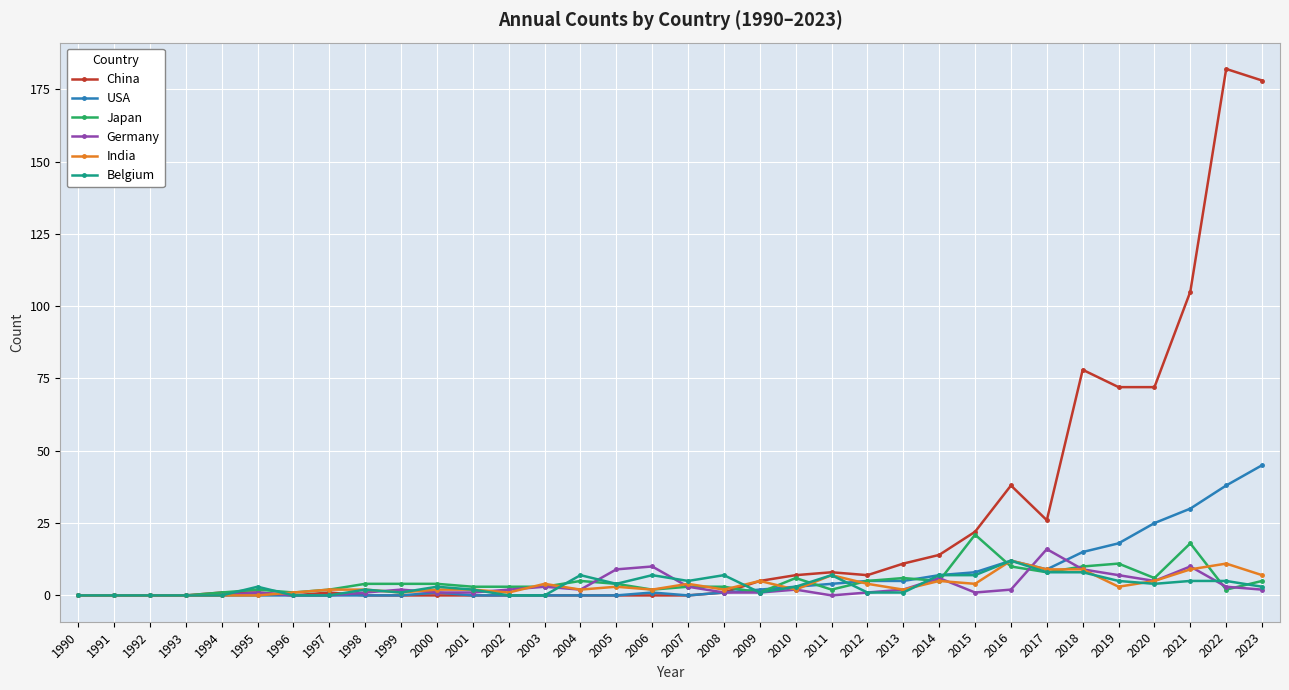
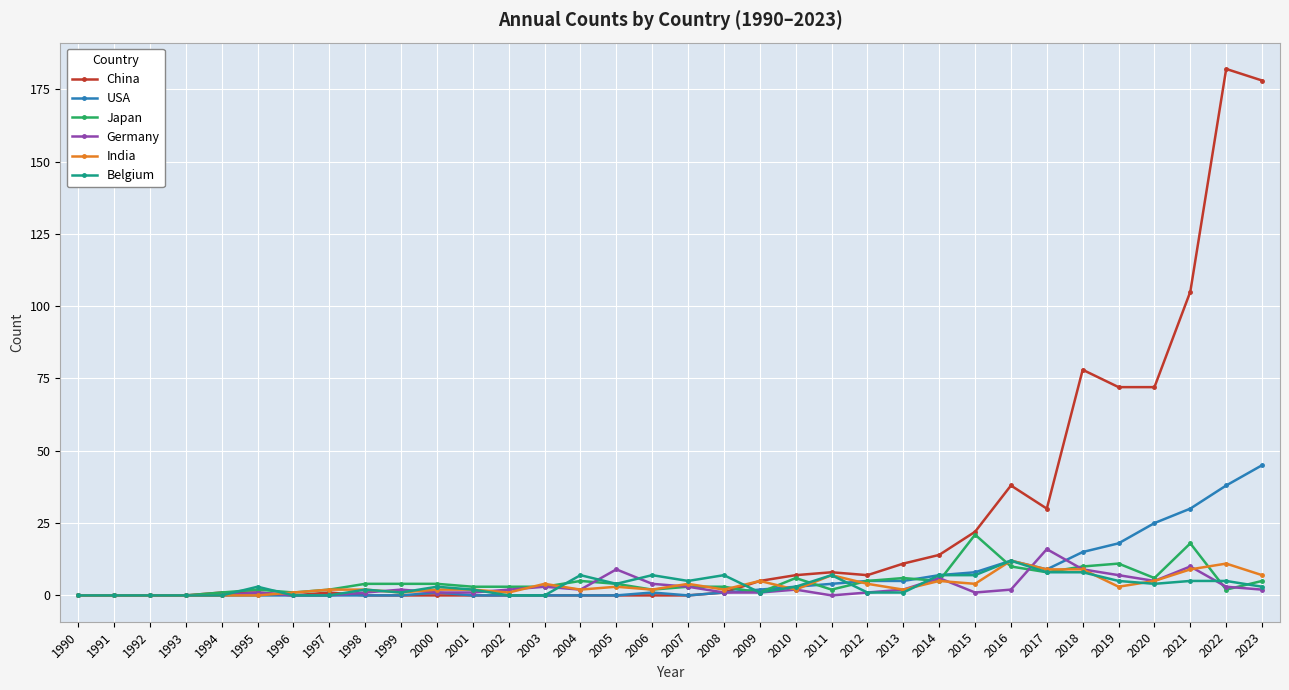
Germany, 2006: 10 -> 4
China, 2017: 26 -> 30
